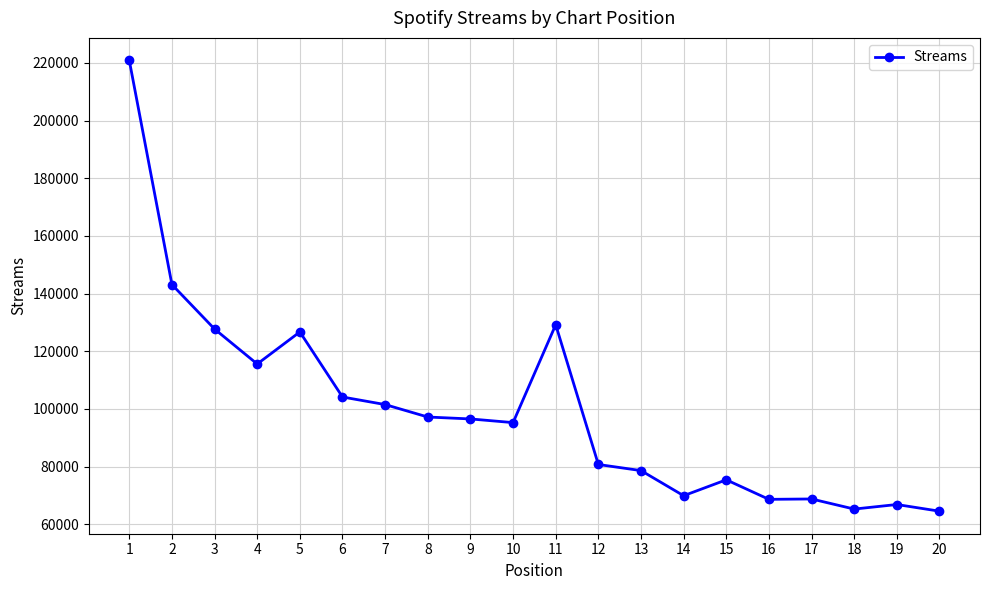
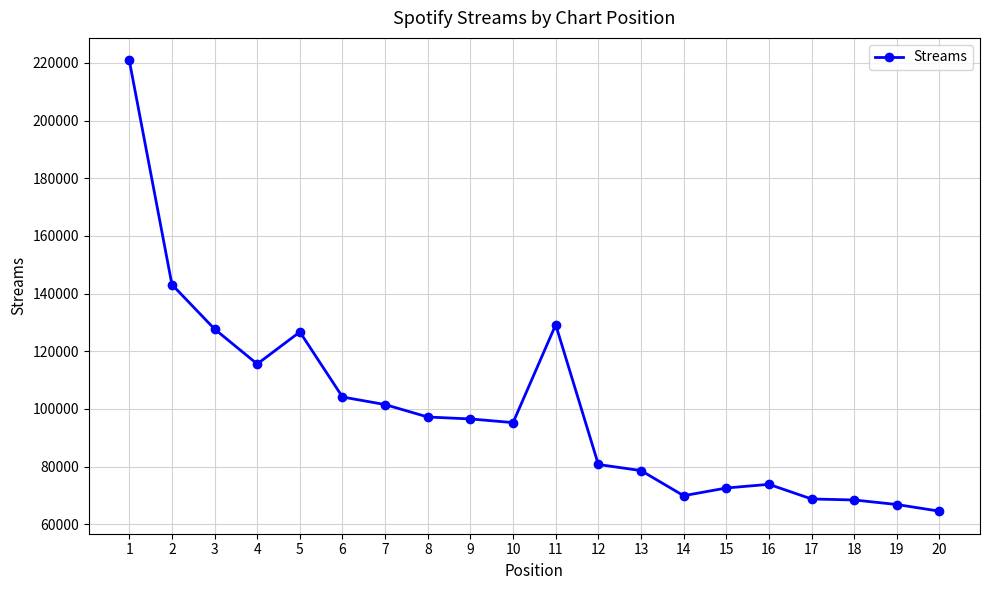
15: 75000 -> 73000
16: 69000 -> 74000
18: 65000 -> 68000
